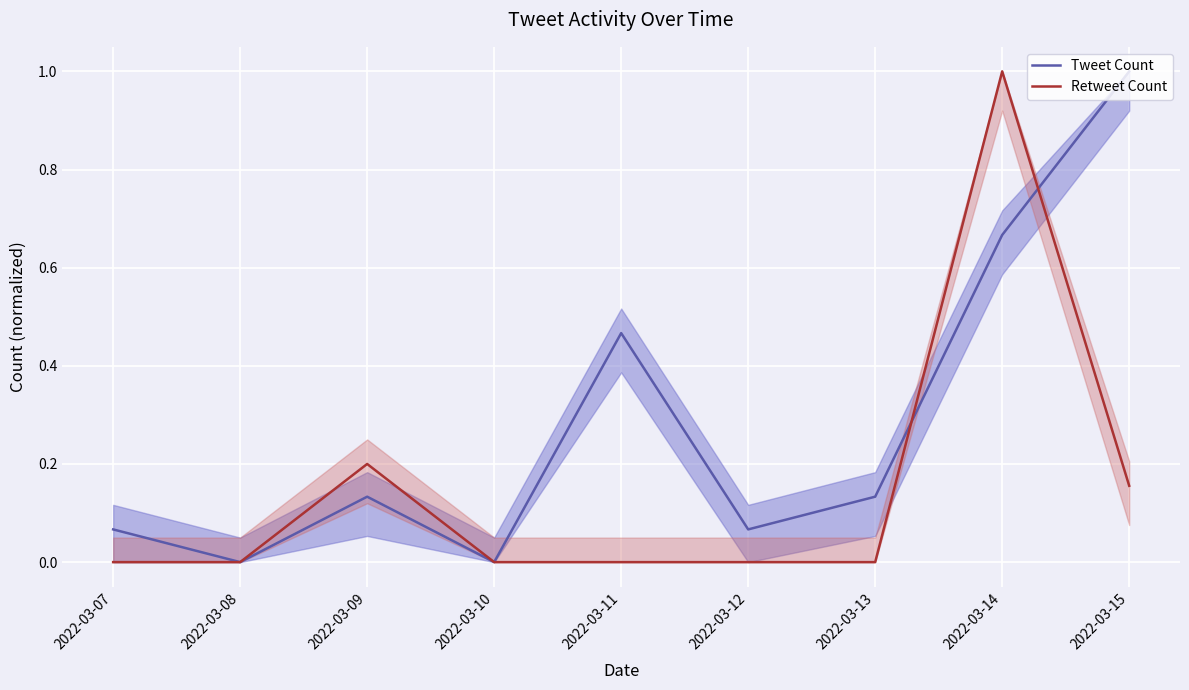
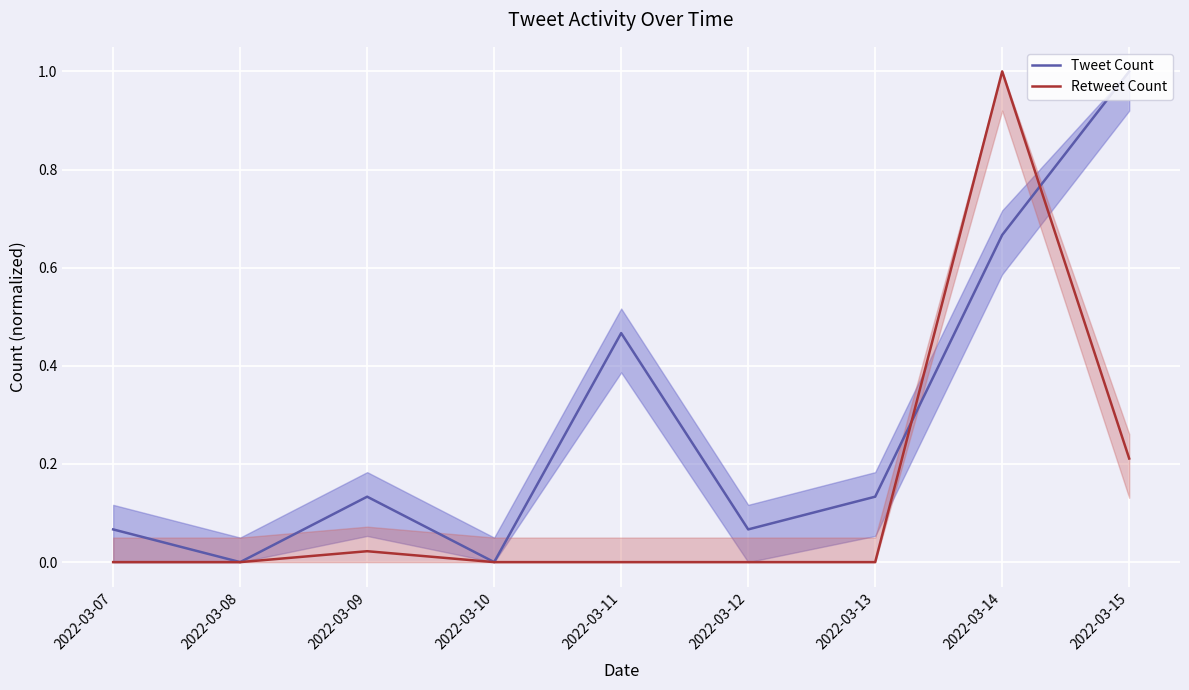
Retweet Count, 2022-03-09: 0.20 -> 0.02
Retweet Count, 2022-03-15: 0.16 -> 0.21
